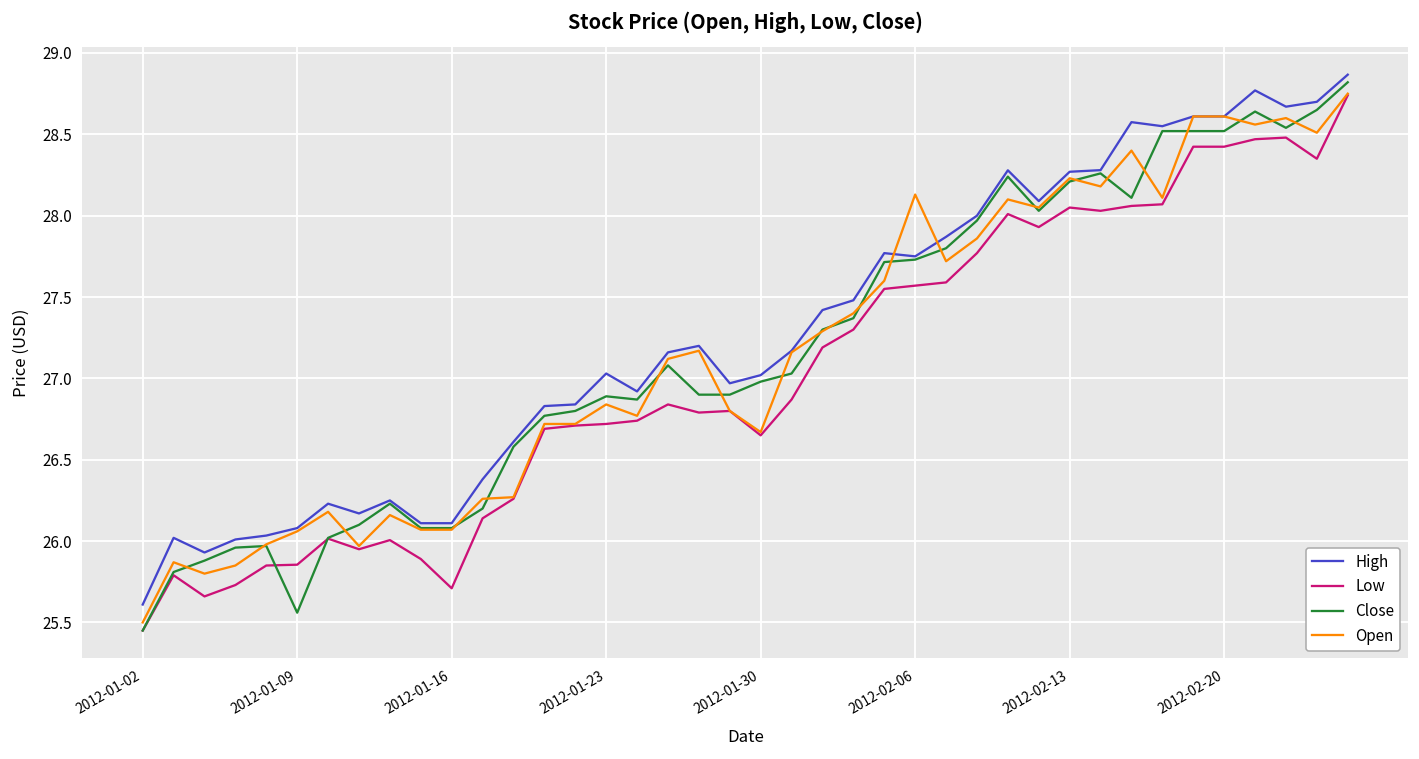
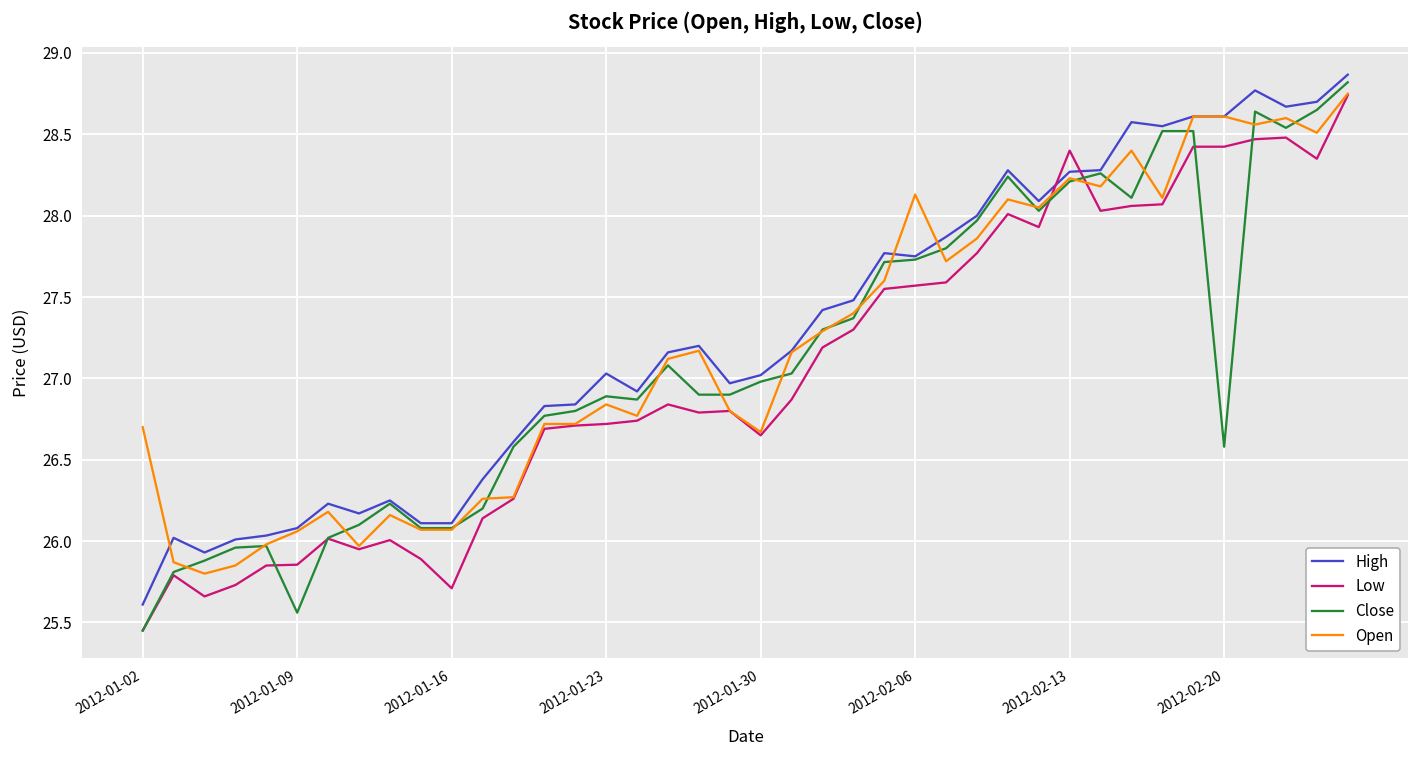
Open, 2012-01-02: 25.5 -> 26.7
Low, 2012-02-13: 28.05 -> 28.40
Close, 2012-02-20: 28.52 -> 26.58
